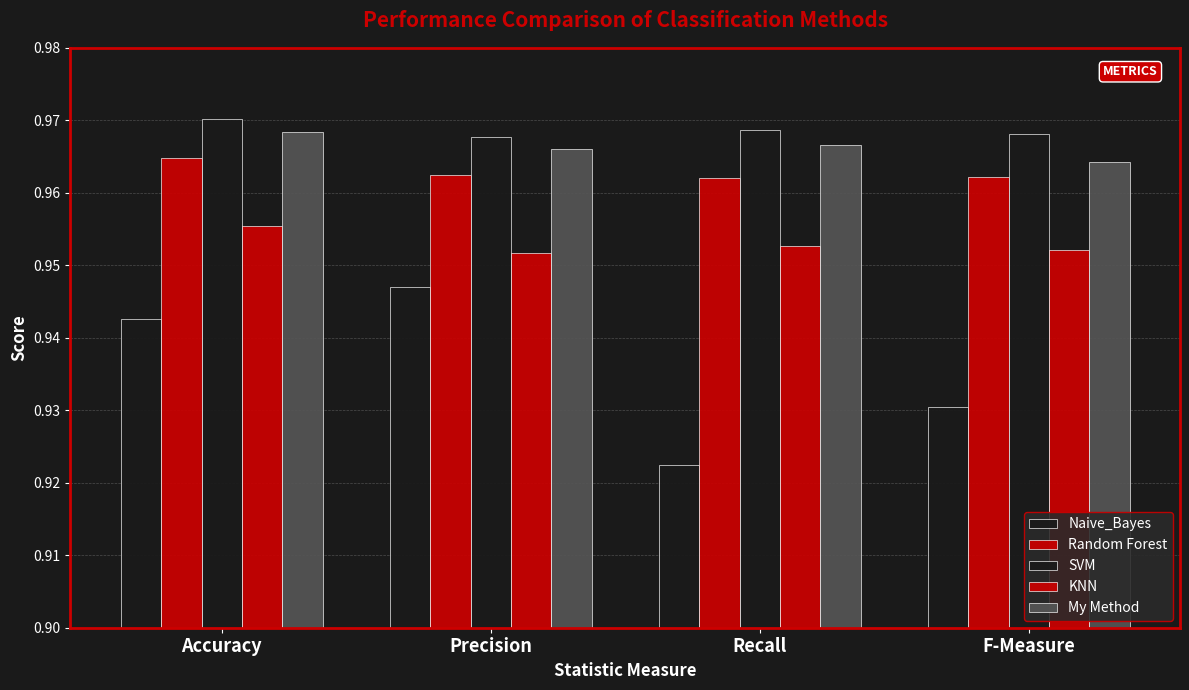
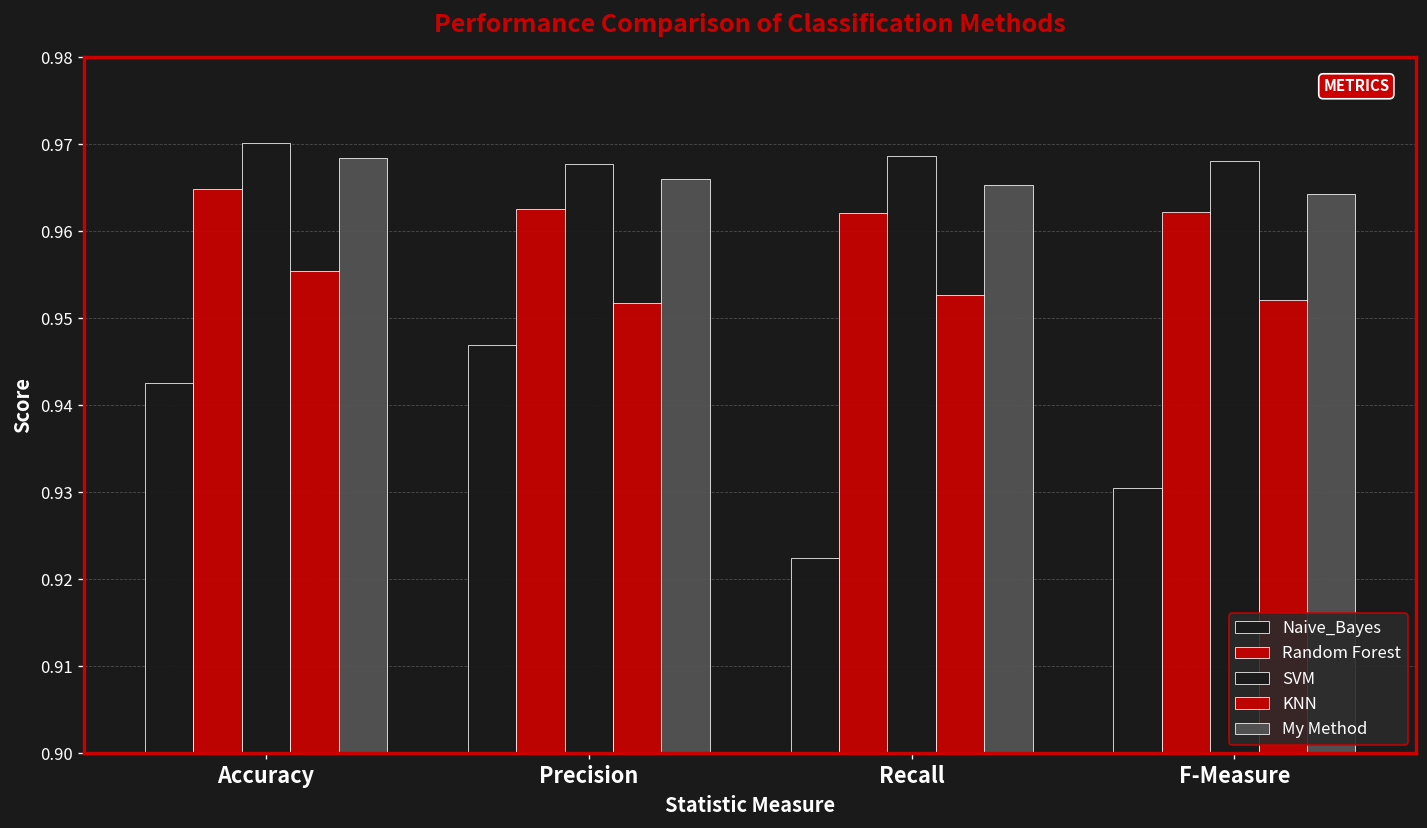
My Method, Recall: 0.967 -> 0.965
